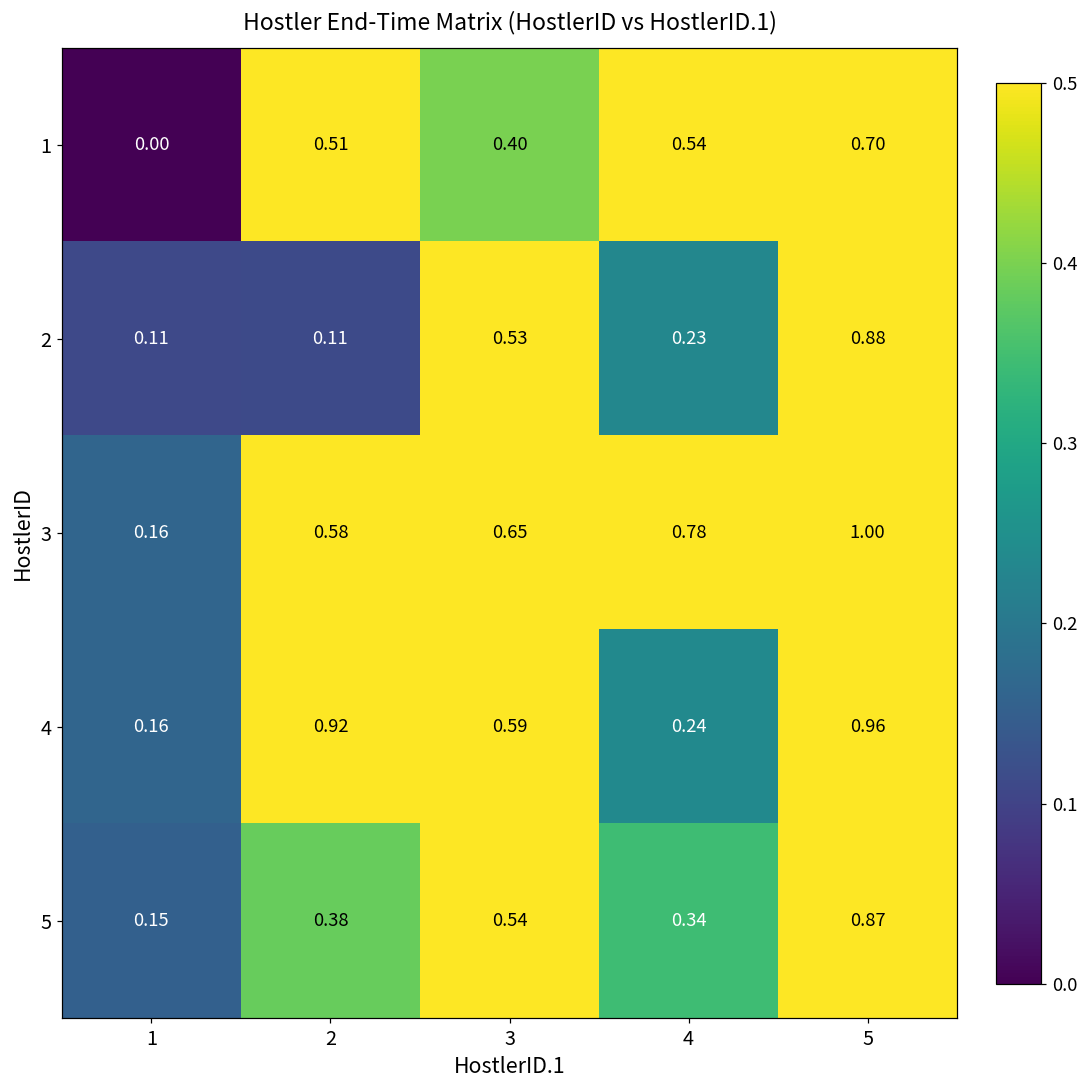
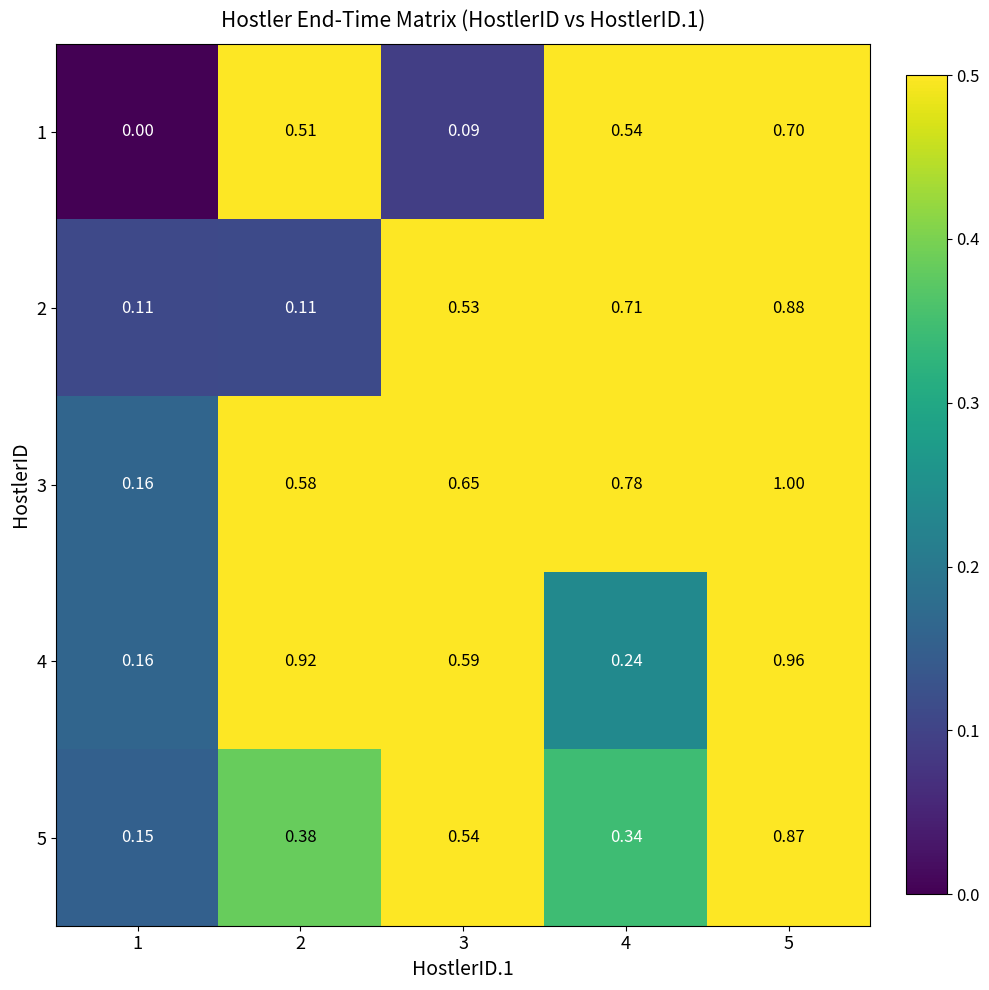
1, 3: 0.40 -> 0.09
2, 4: 0.23 -> 0.71
